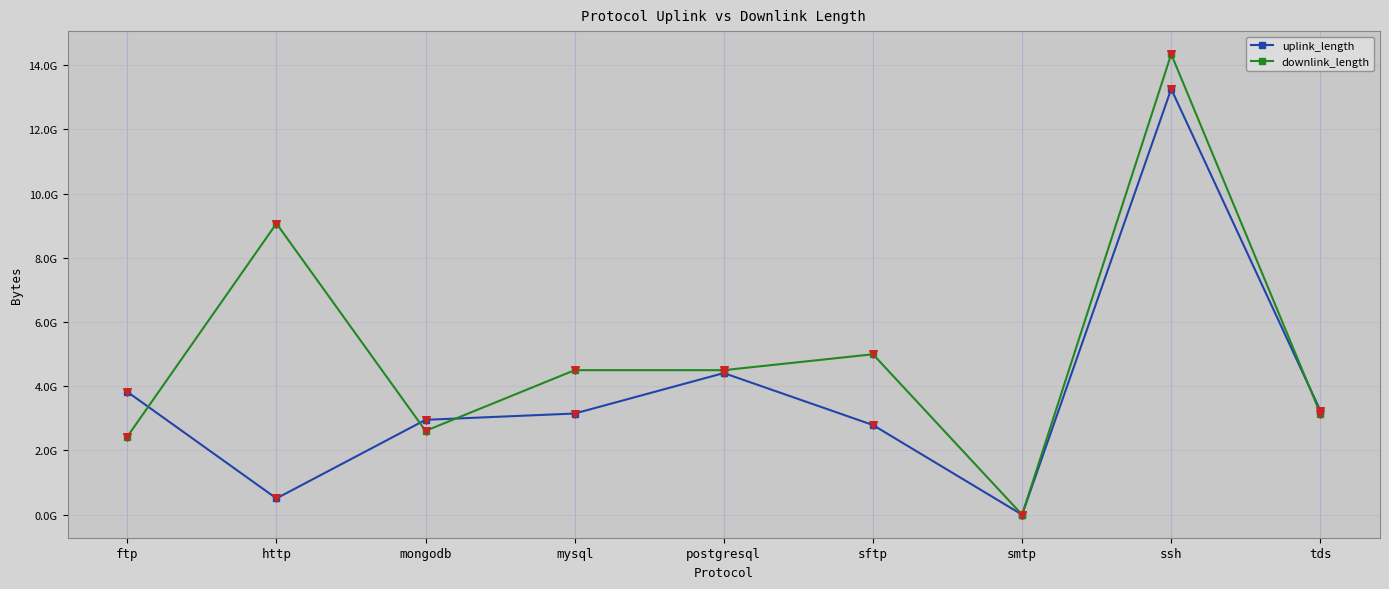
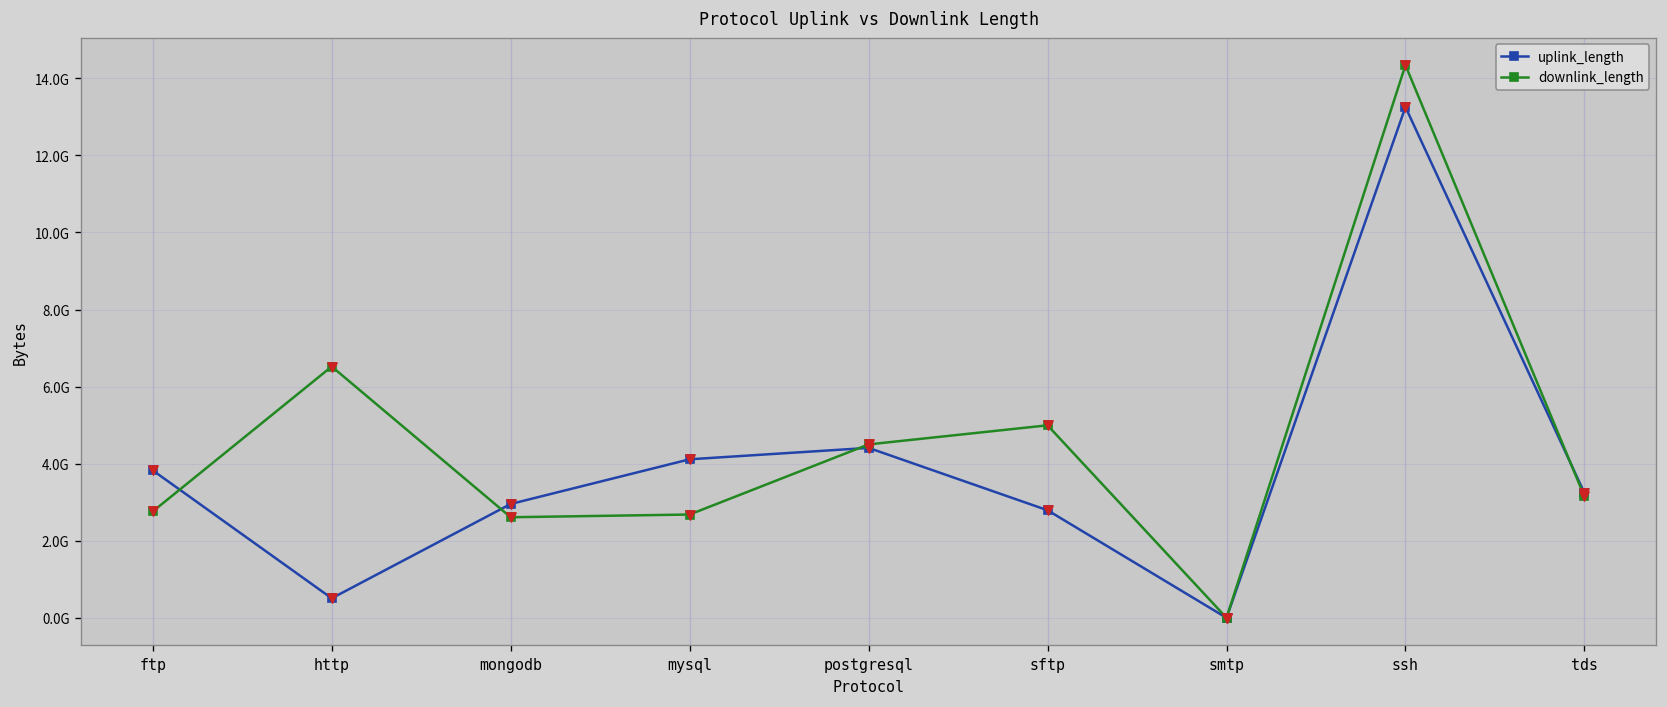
downlink_length, ftp: 2400000000 -> 2800000000
downlink_length, http: 9100000000 -> 6500000000
uplink_length, mysql: 3200000000 -> 4100000000
downlink_length, mysql: 4500000000 -> 2700000000
